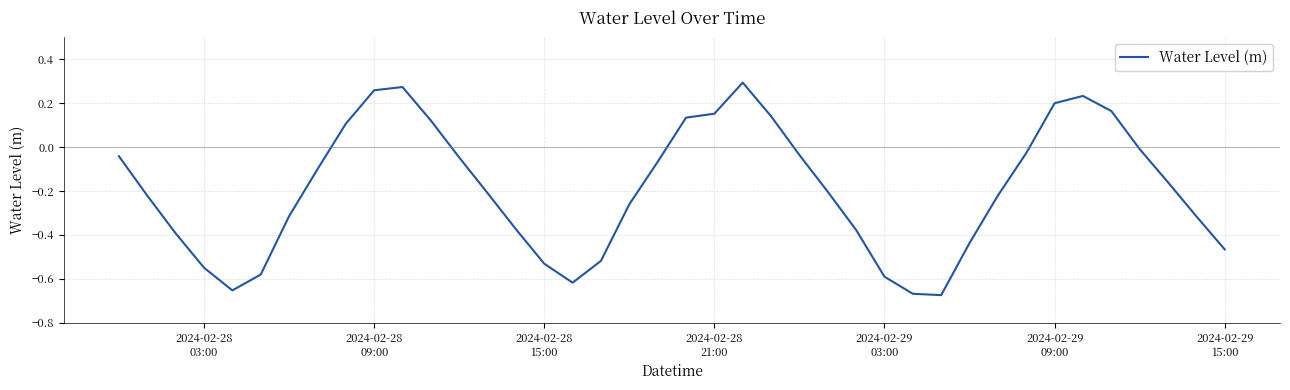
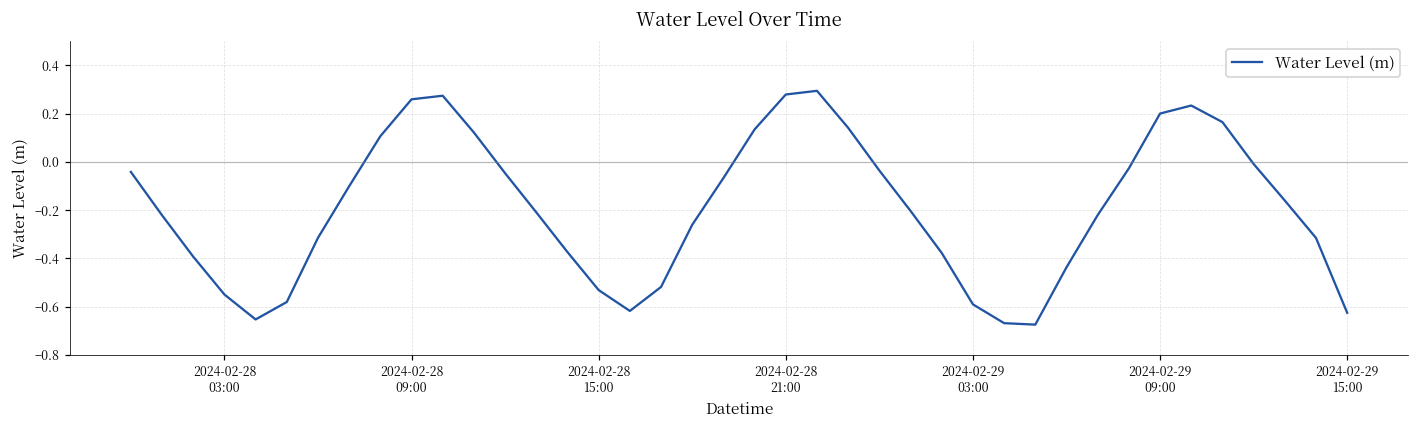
2024-02-28 21:00: 0.15 -> 0.28
2024-02-29 15:00: -0.47 -> -0.63
